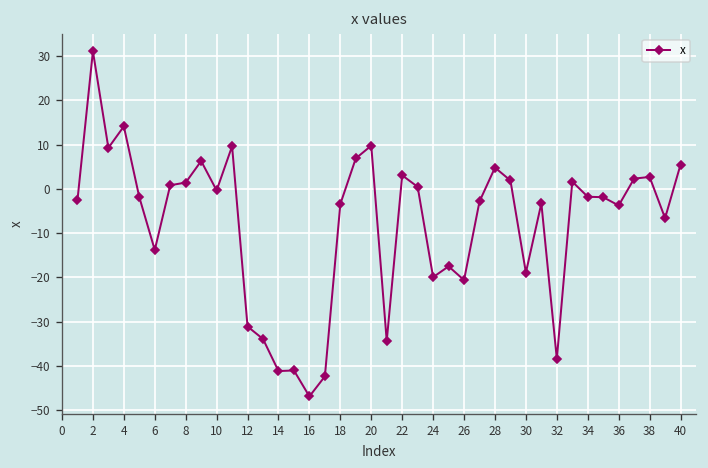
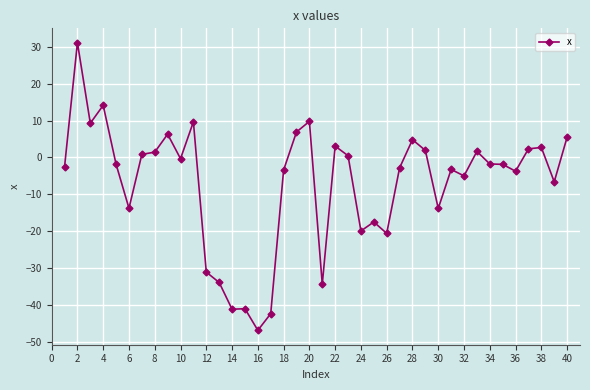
30: -19 -> -14
32: -38 -> -5
